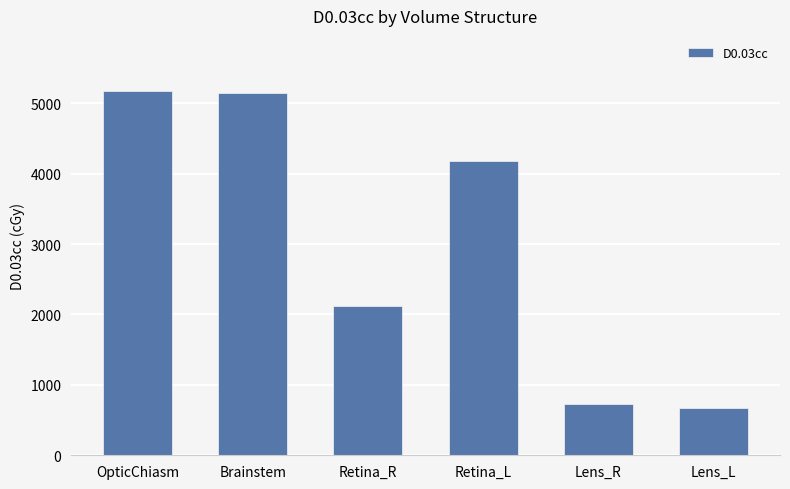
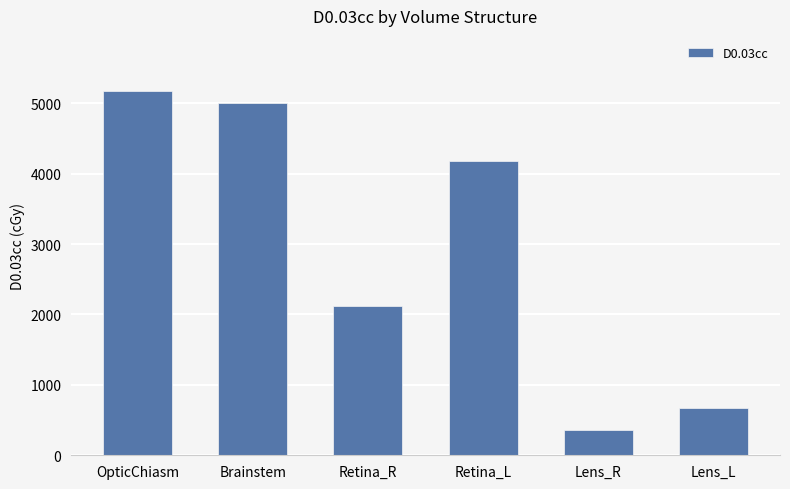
Brainstem: 5100 -> 5000
Lens_R: 700 -> 400
